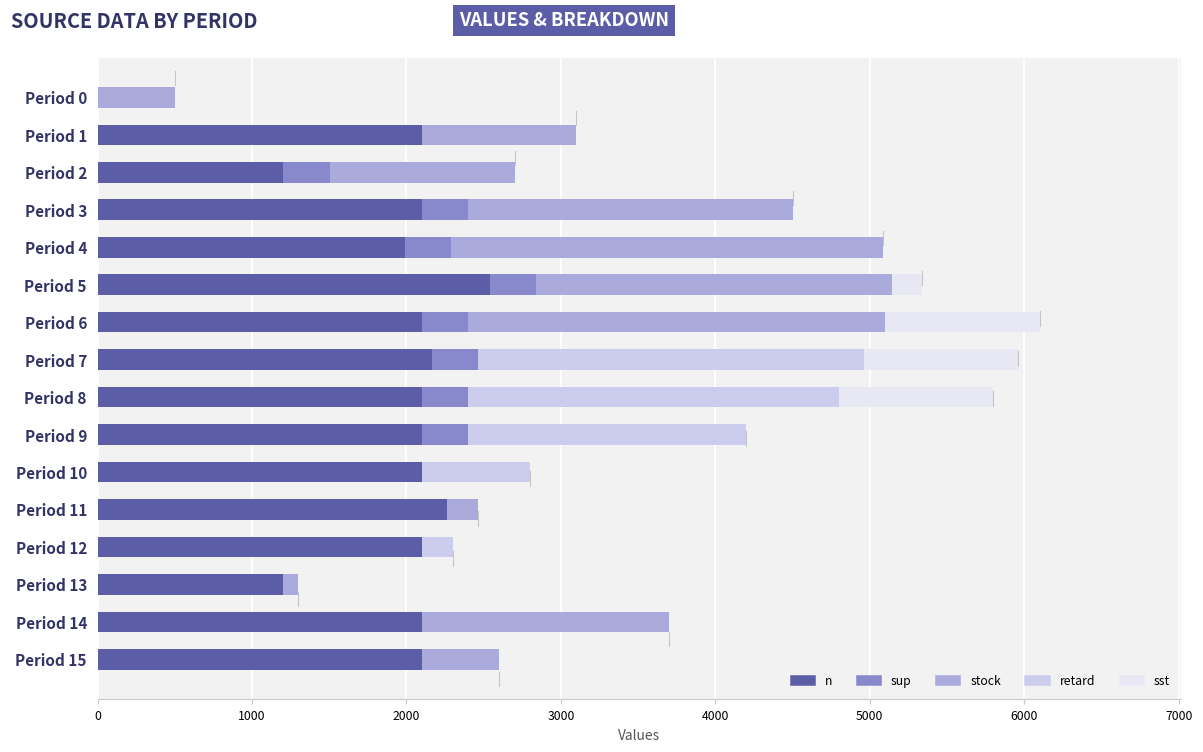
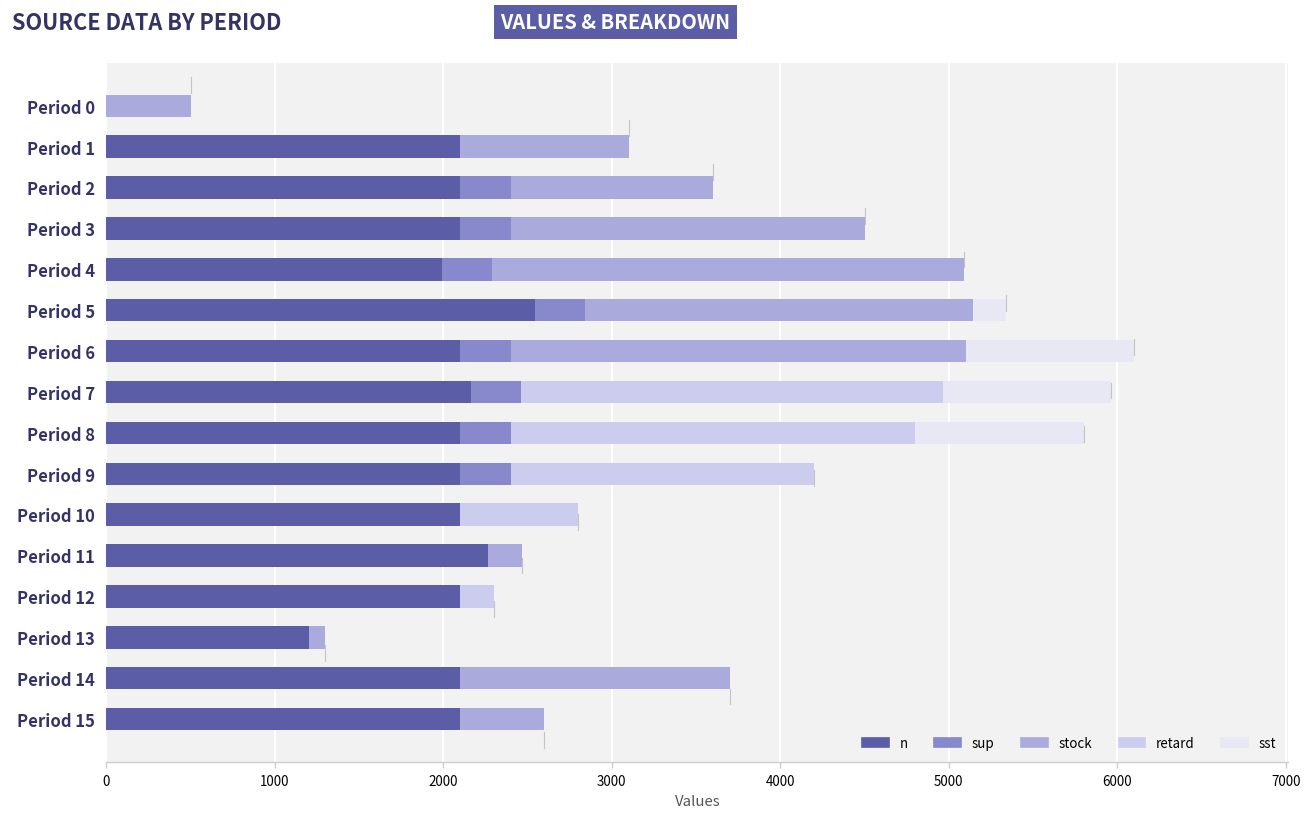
n, Period 2: 1200 -> 2100
